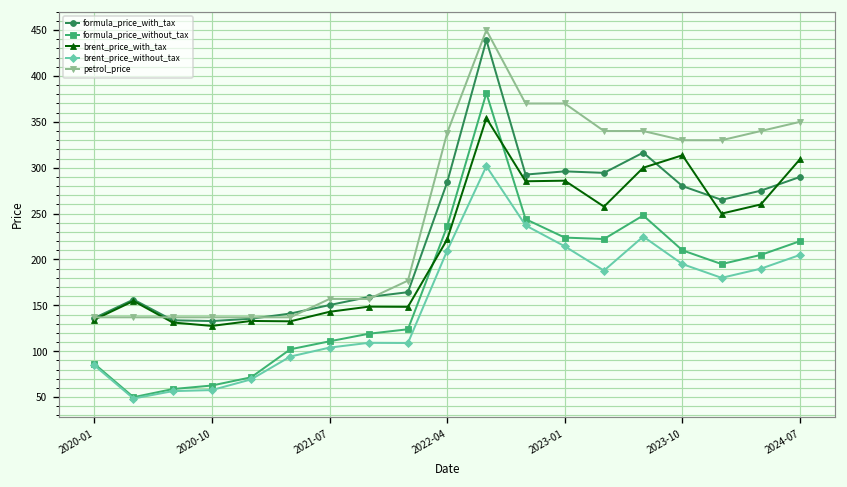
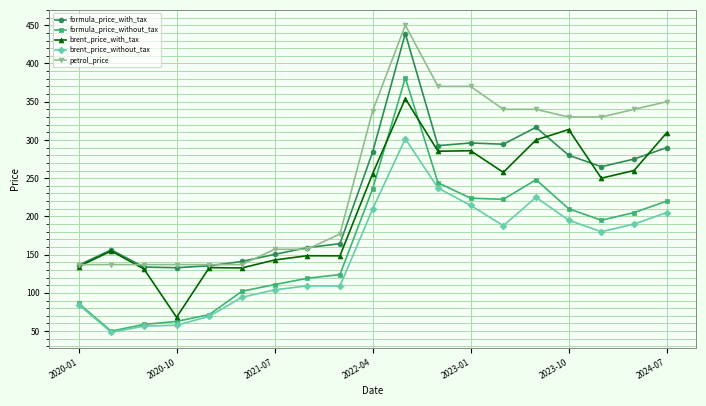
brent_price_with_tax, 2020-10: 130 -> 70
brent_price_with_tax, 2022-04: 220 -> 260
